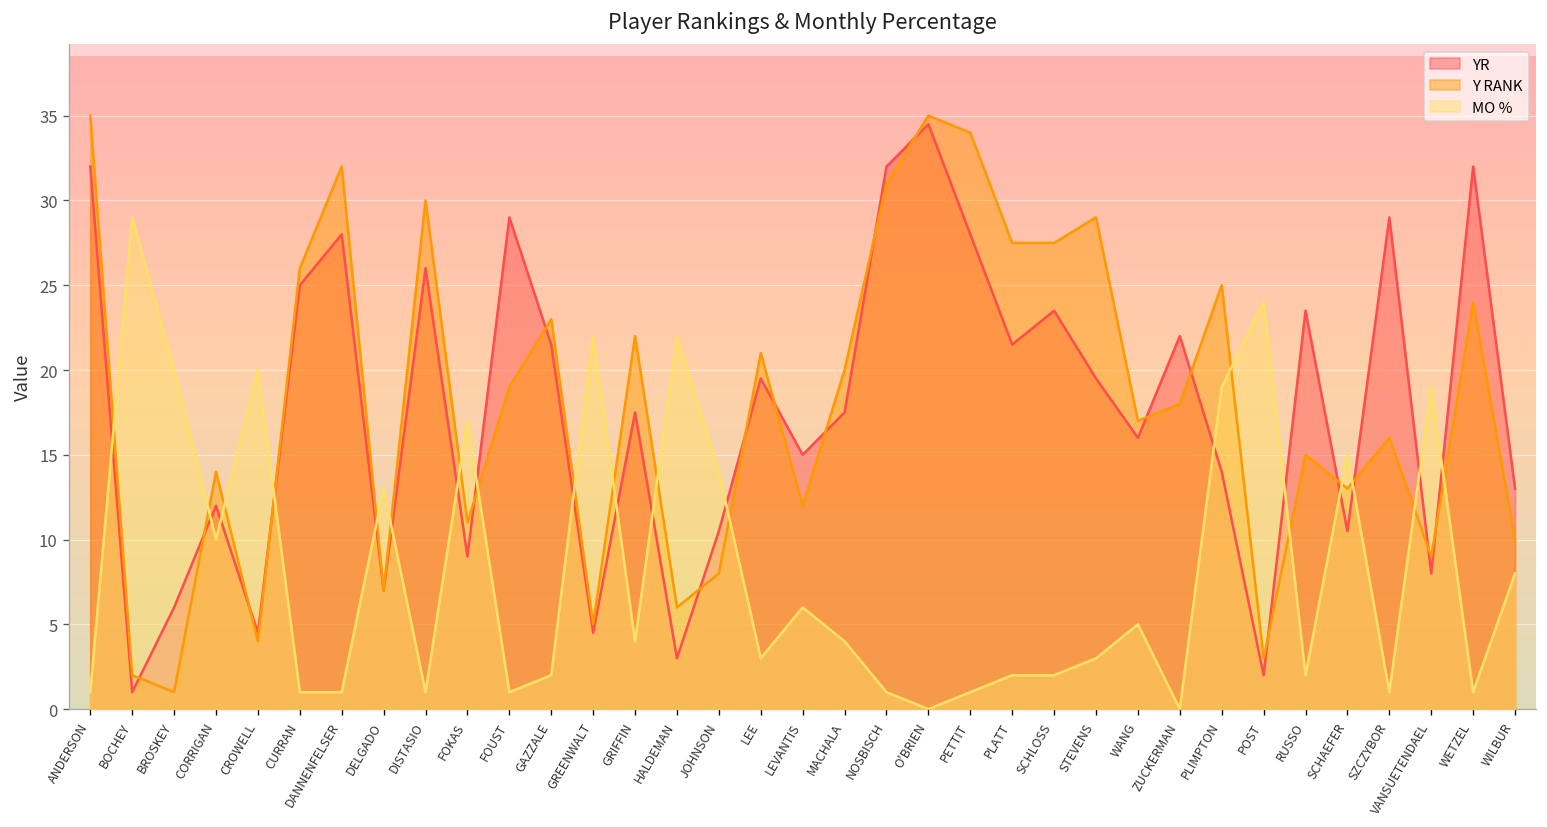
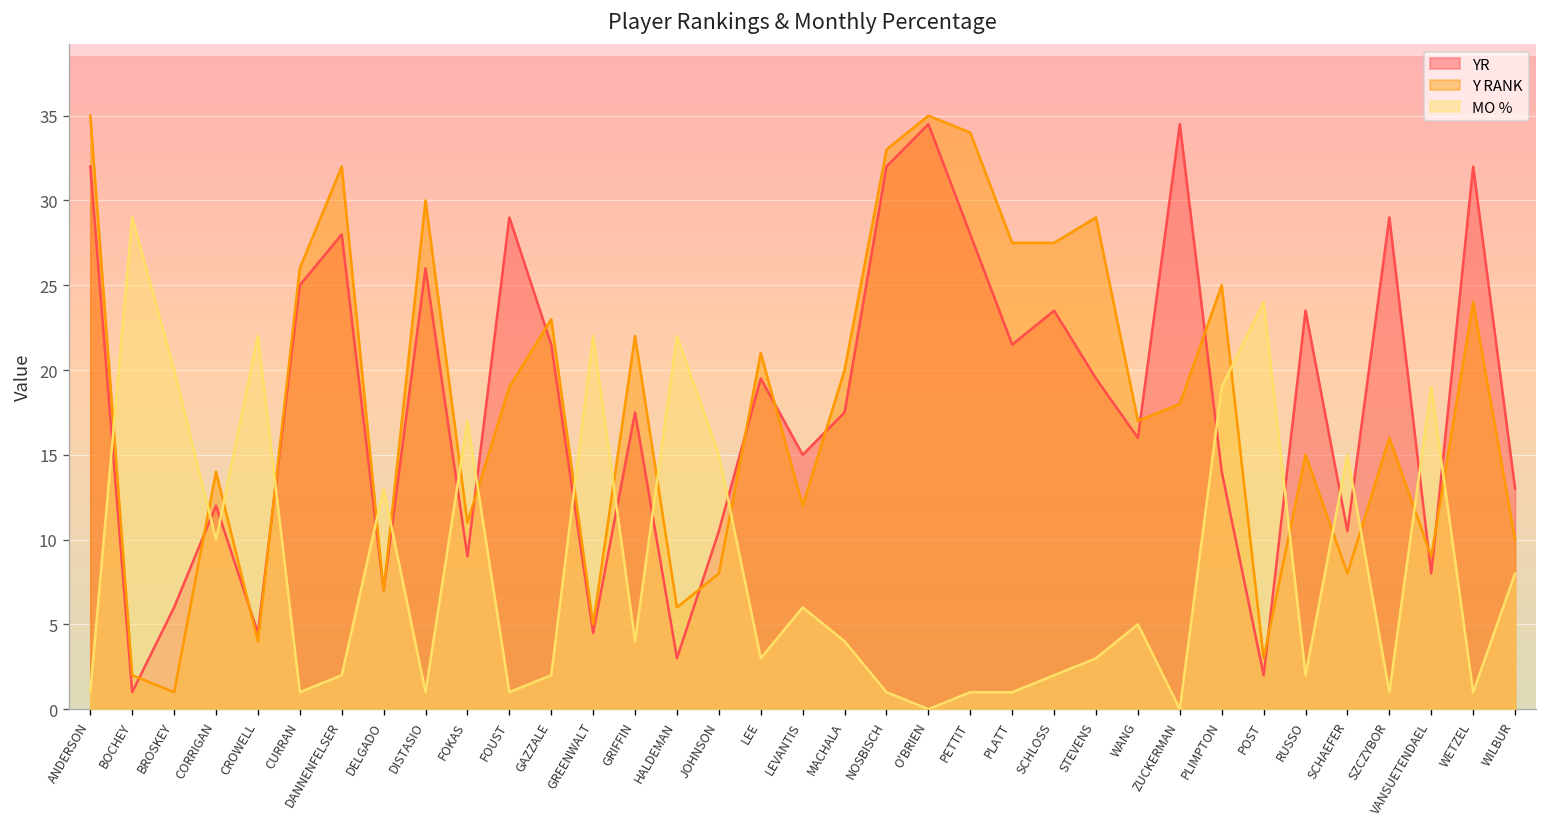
MO %, CROWELL: 20 -> 22
MO %, DANNENFELSER: 1 -> 2
MO %, JOHNSON: 14 -> 15
Y RANK, NOSBISCH: 31 -> 33
MO %, PLATT: 2 -> 1
YR, ZUCKERMAN: 22.0 -> 34.5
Y RANK, SCHAEFER: 13 -> 8
